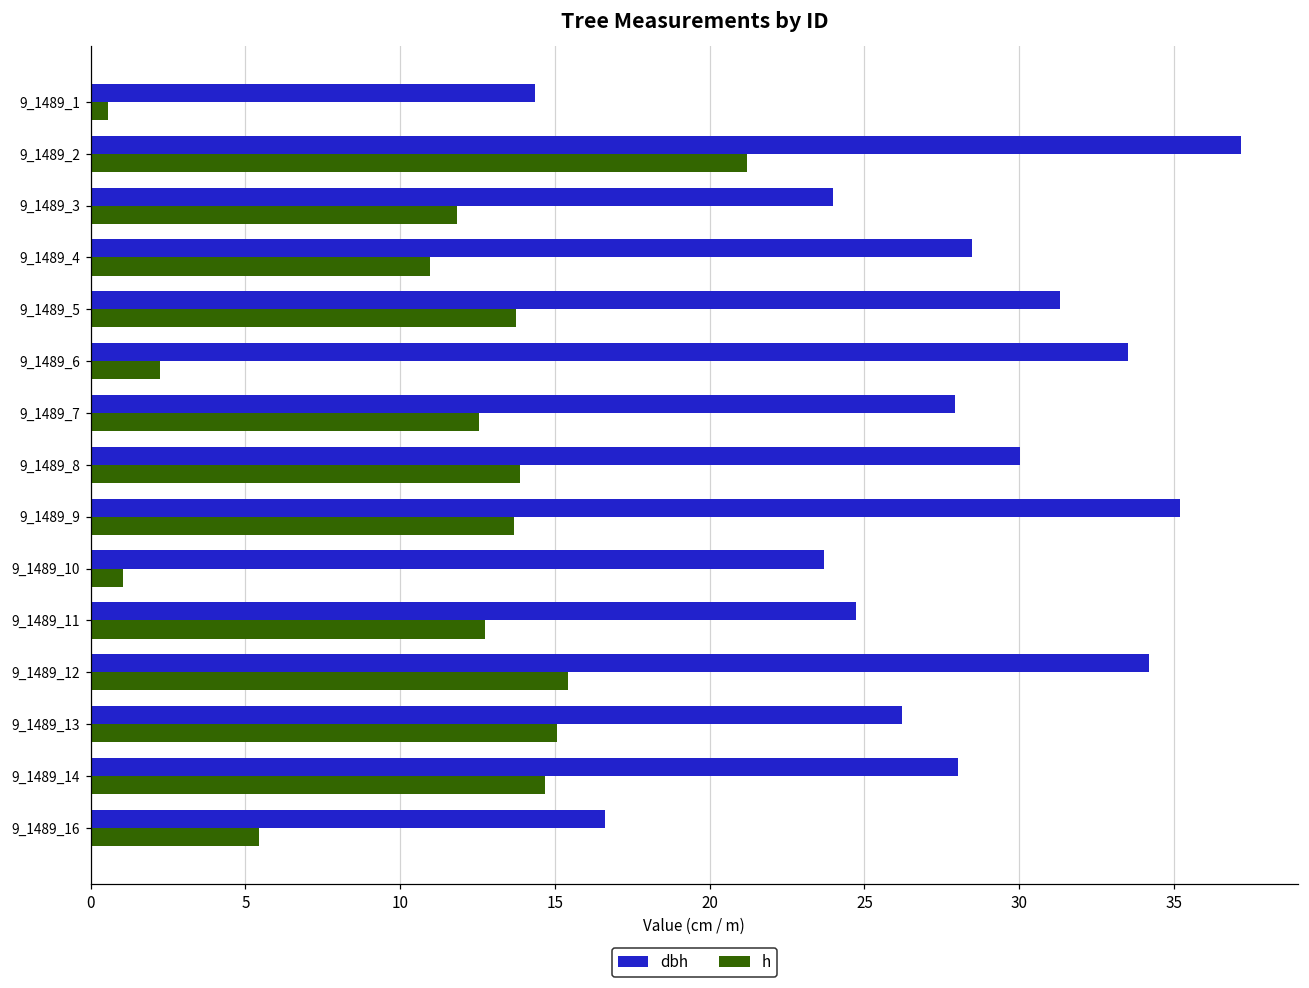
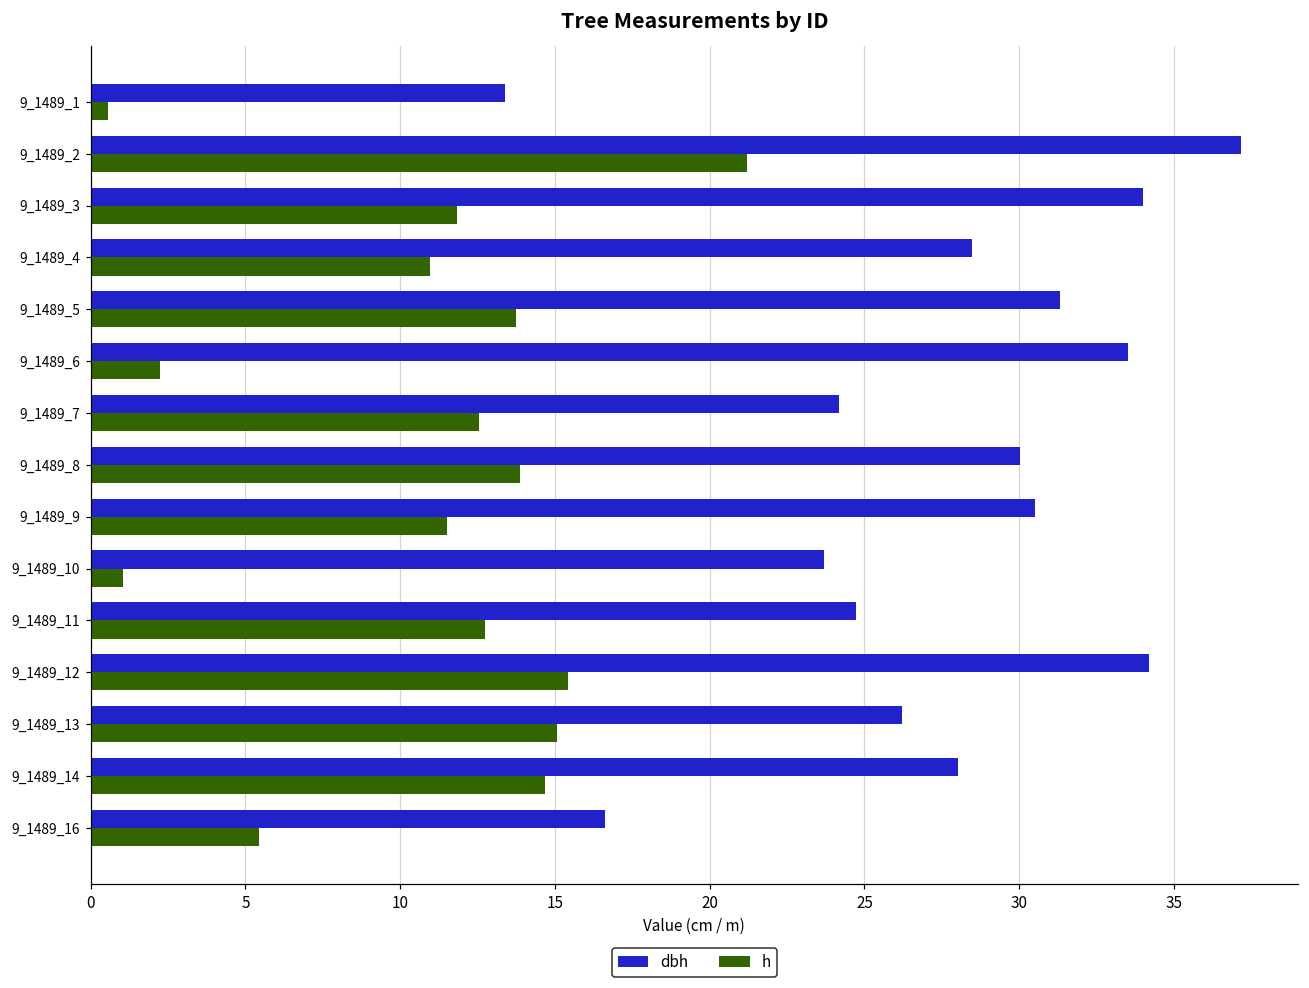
dbh, 9_1489_1: 14.4 -> 13.4
dbh, 9_1489_3: 24.0 -> 34.0
dbh, 9_1489_7: 27.9 -> 24.2
dbh, 9_1489_9: 35.2 -> 30.5
h, 9_1489_9: 13.7 -> 11.5
